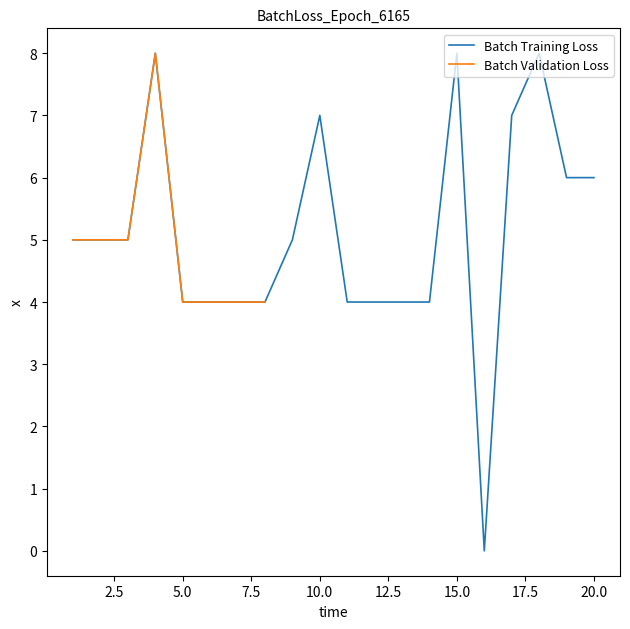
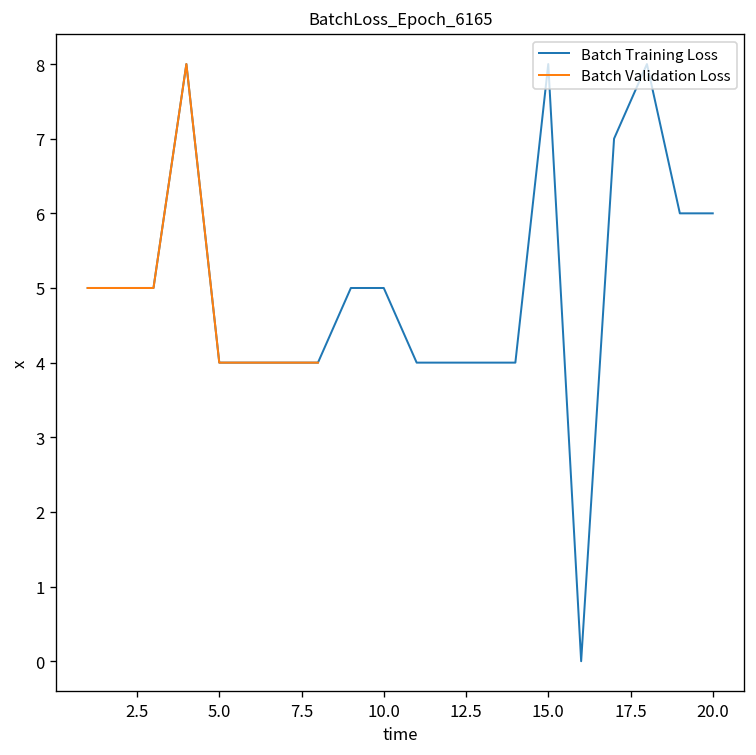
Batch Training Loss, 10.0: 7 -> 5
